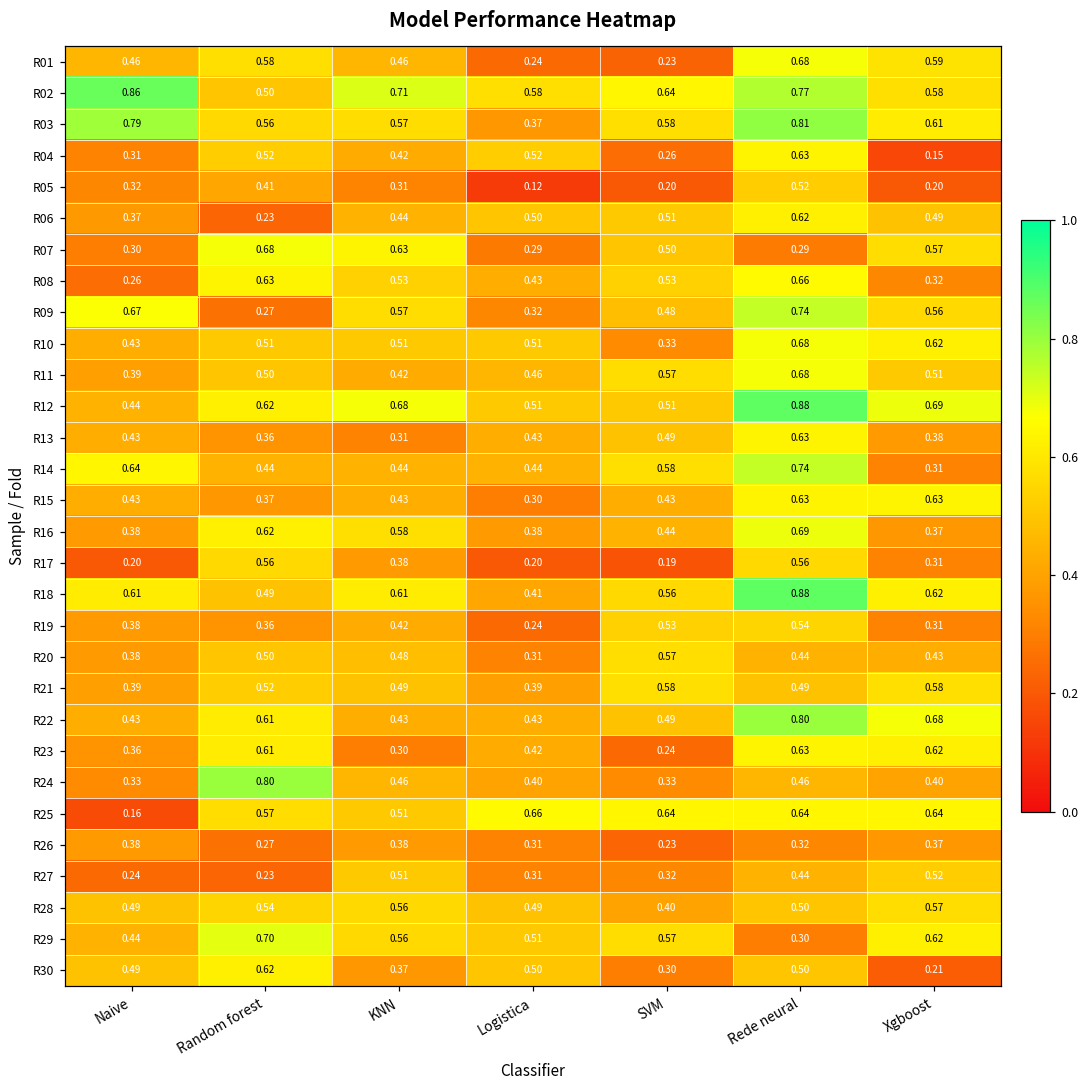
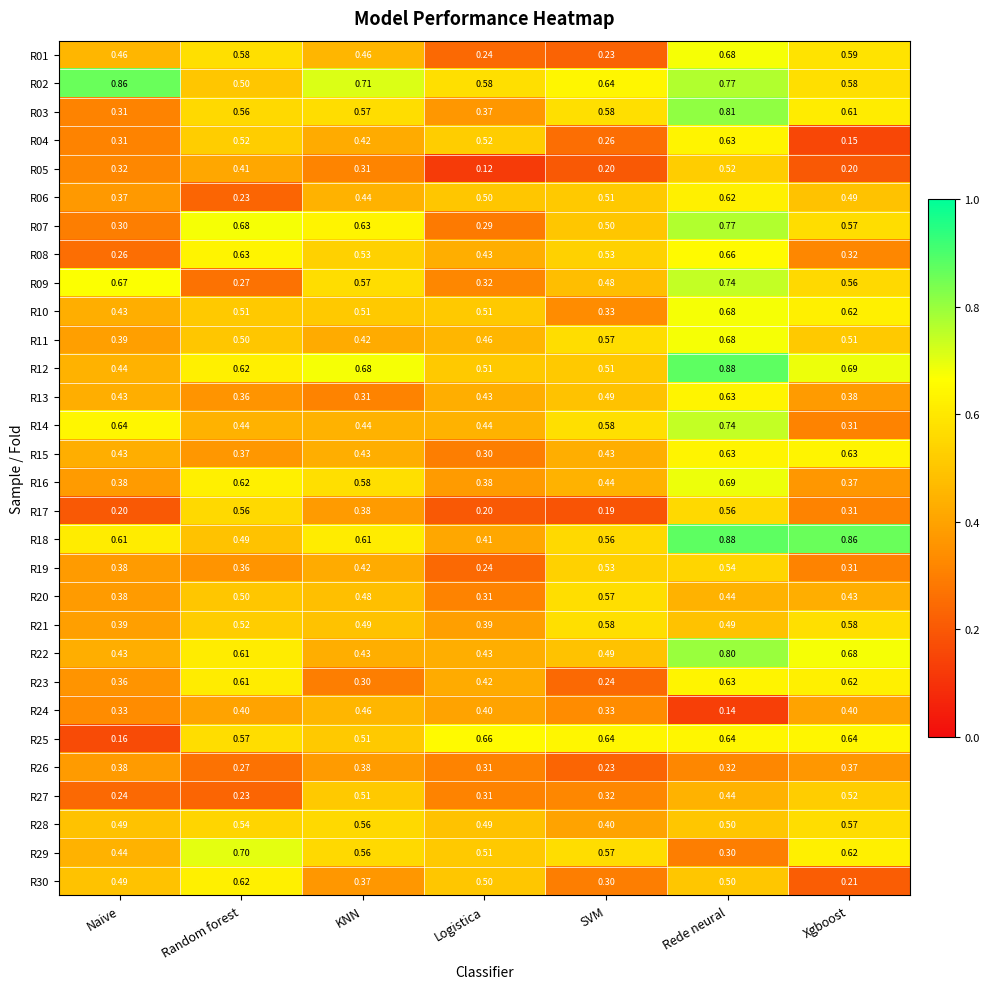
R03, Naive: 0.79 -> 0.31
R07, Rede neural: 0.29 -> 0.77
R18, Xgboost: 0.62 -> 0.86
R24, Random forest: 0.80 -> 0.40
R24, Rede neural: 0.46 -> 0.14
